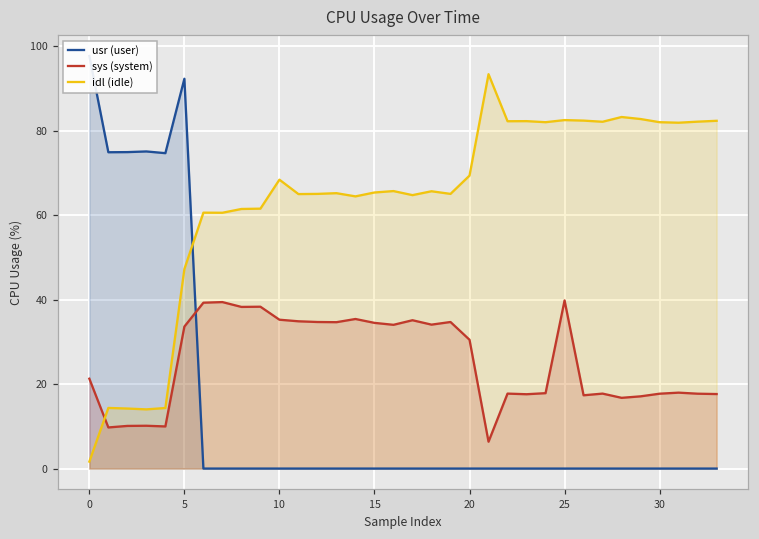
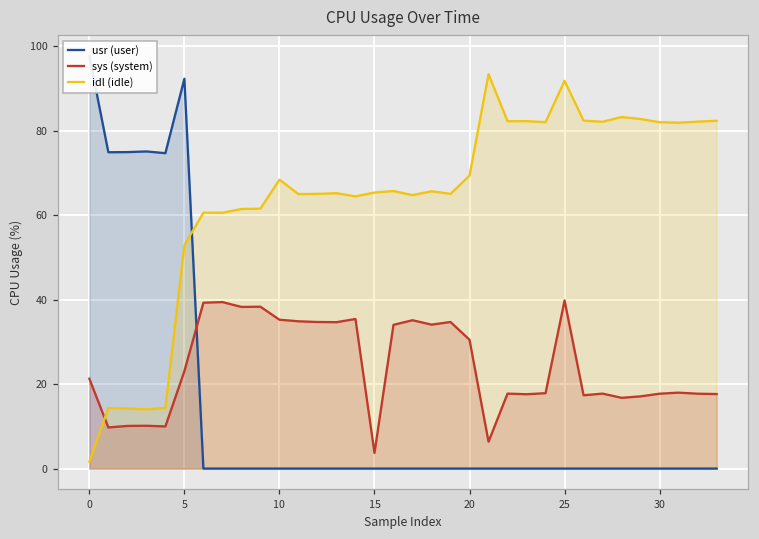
sys (system), 5: 34 -> 23
idl (idle), 5: 47 -> 53
sys (system), 15: 35 -> 4
idl (idle), 25: 83 -> 92
